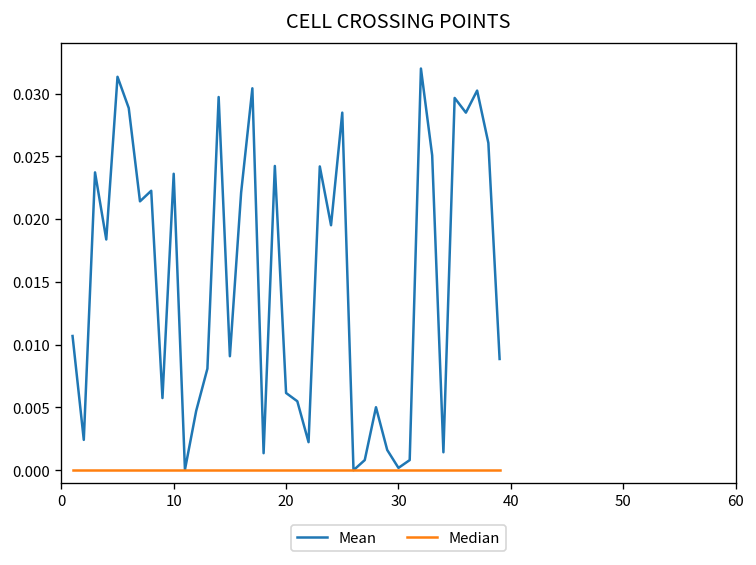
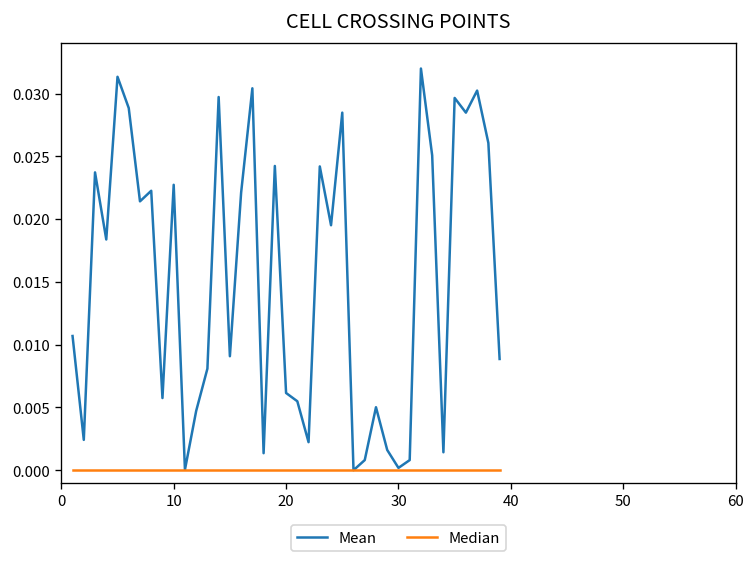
Mean, 10: 0.0236 -> 0.0227
